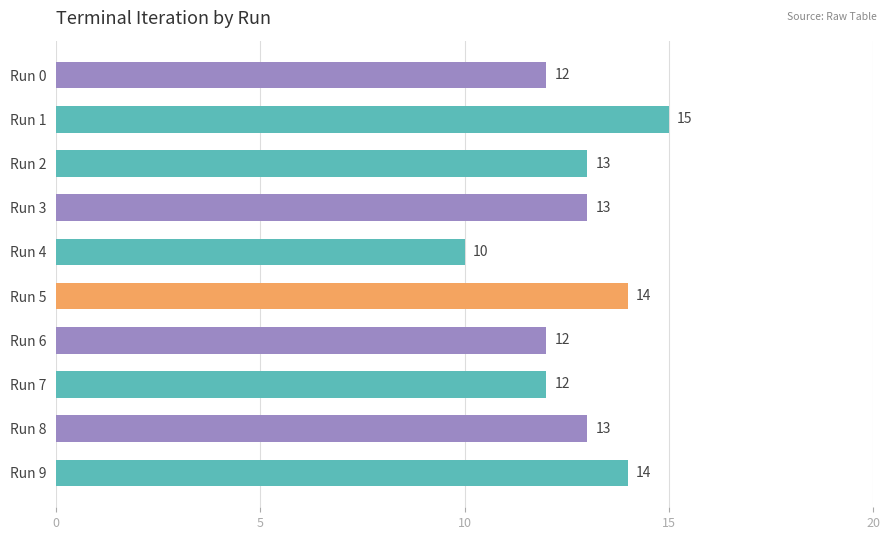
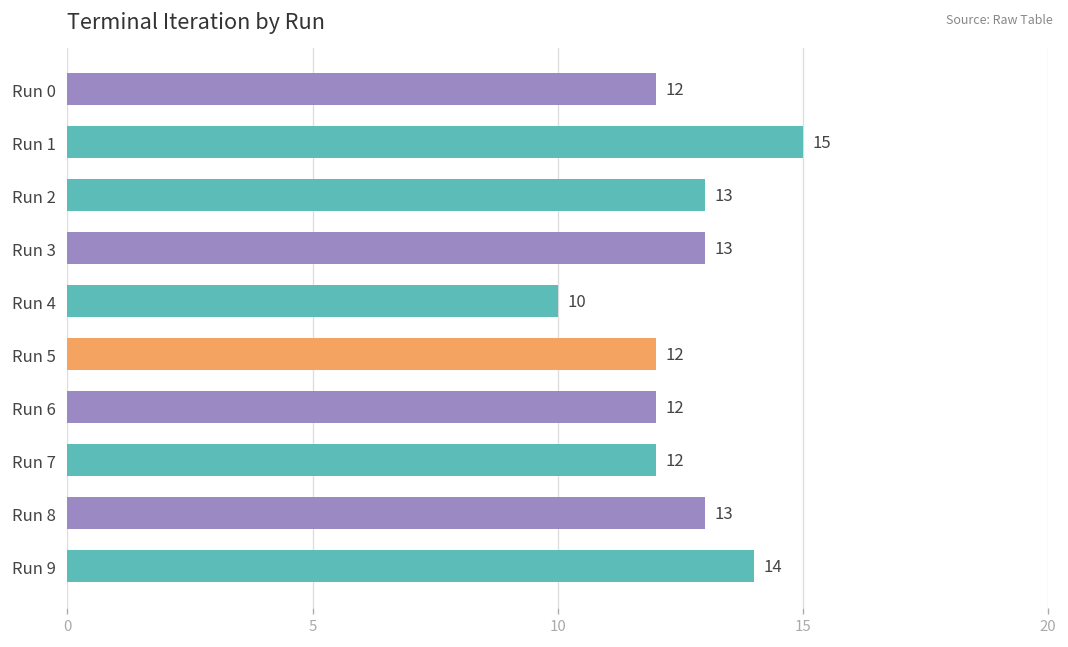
Run 5: 14 -> 12
